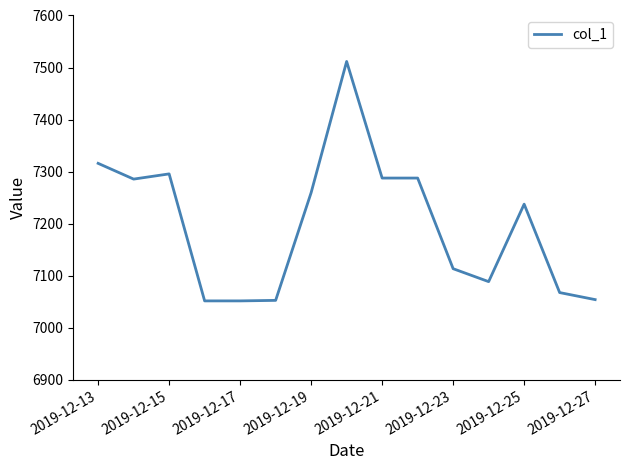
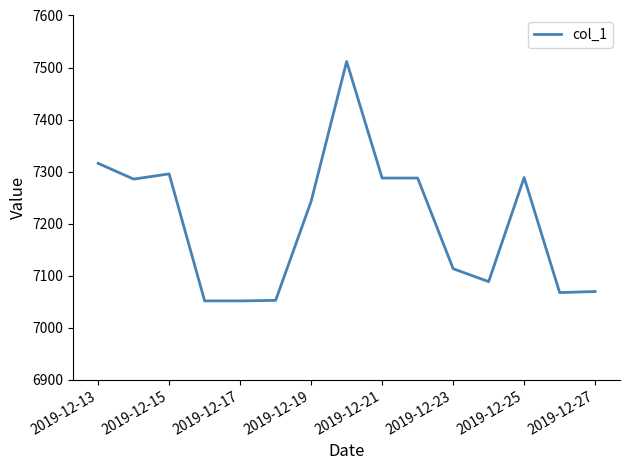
2019-12-19: 7260 -> 7240
2019-12-25: 7240 -> 7290
2019-12-27: 7050 -> 7070
